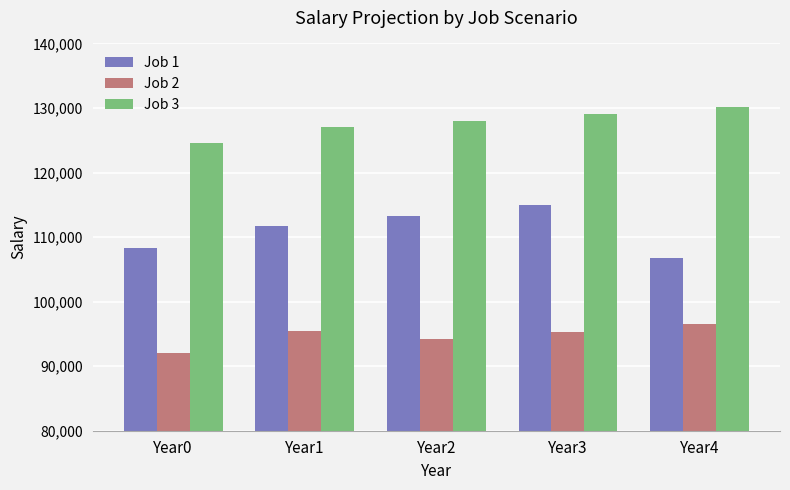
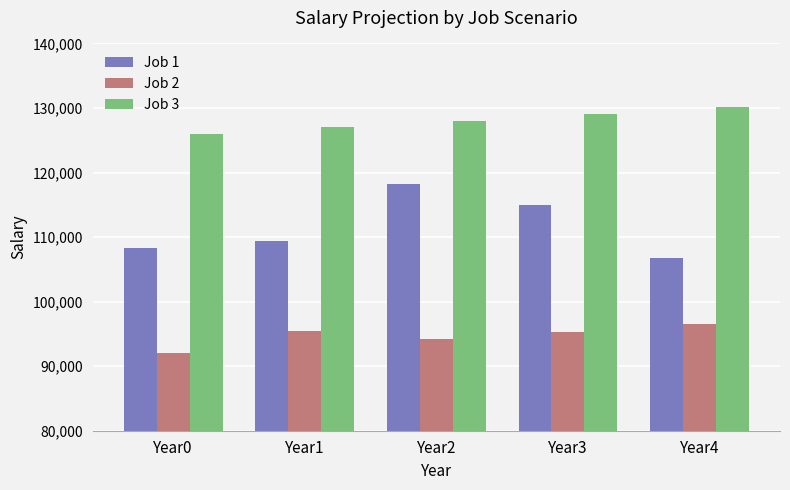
Job 3, Year0: 125,000 -> 126,000
Job 1, Year1: 112,000 -> 109,000
Job 1, Year2: 113,000 -> 118,000
